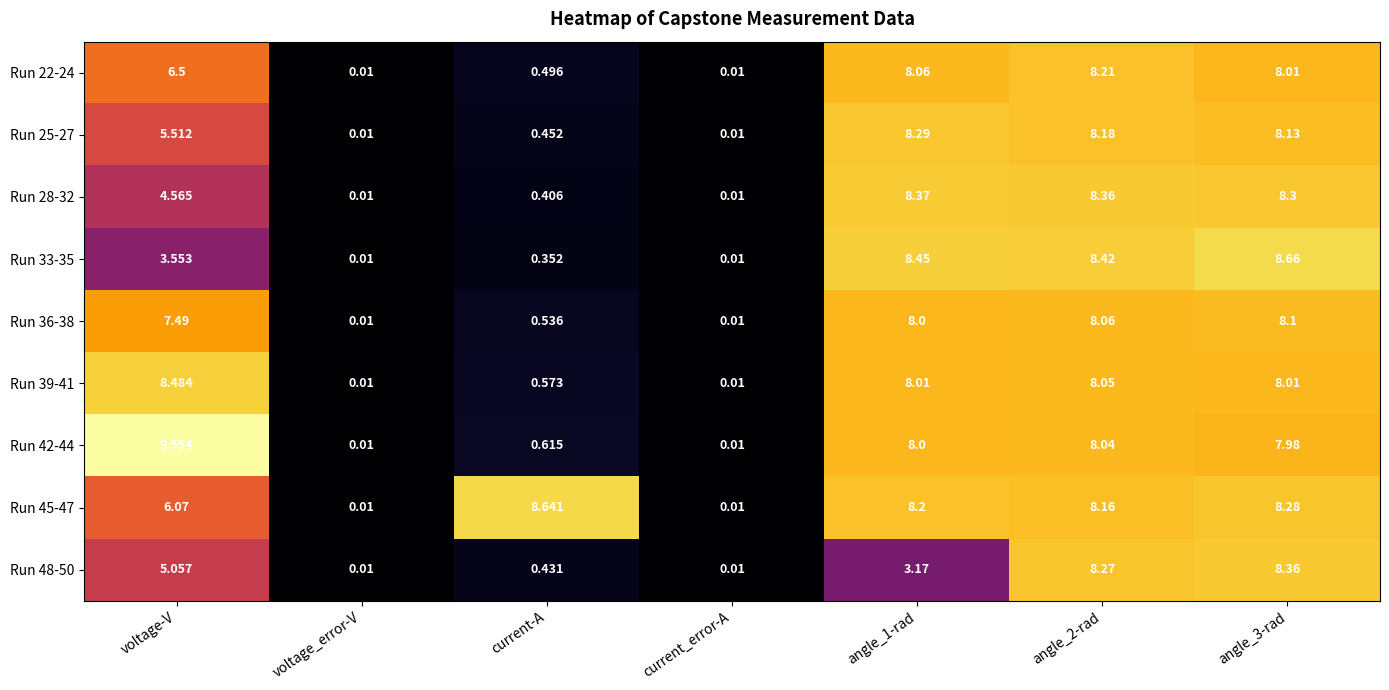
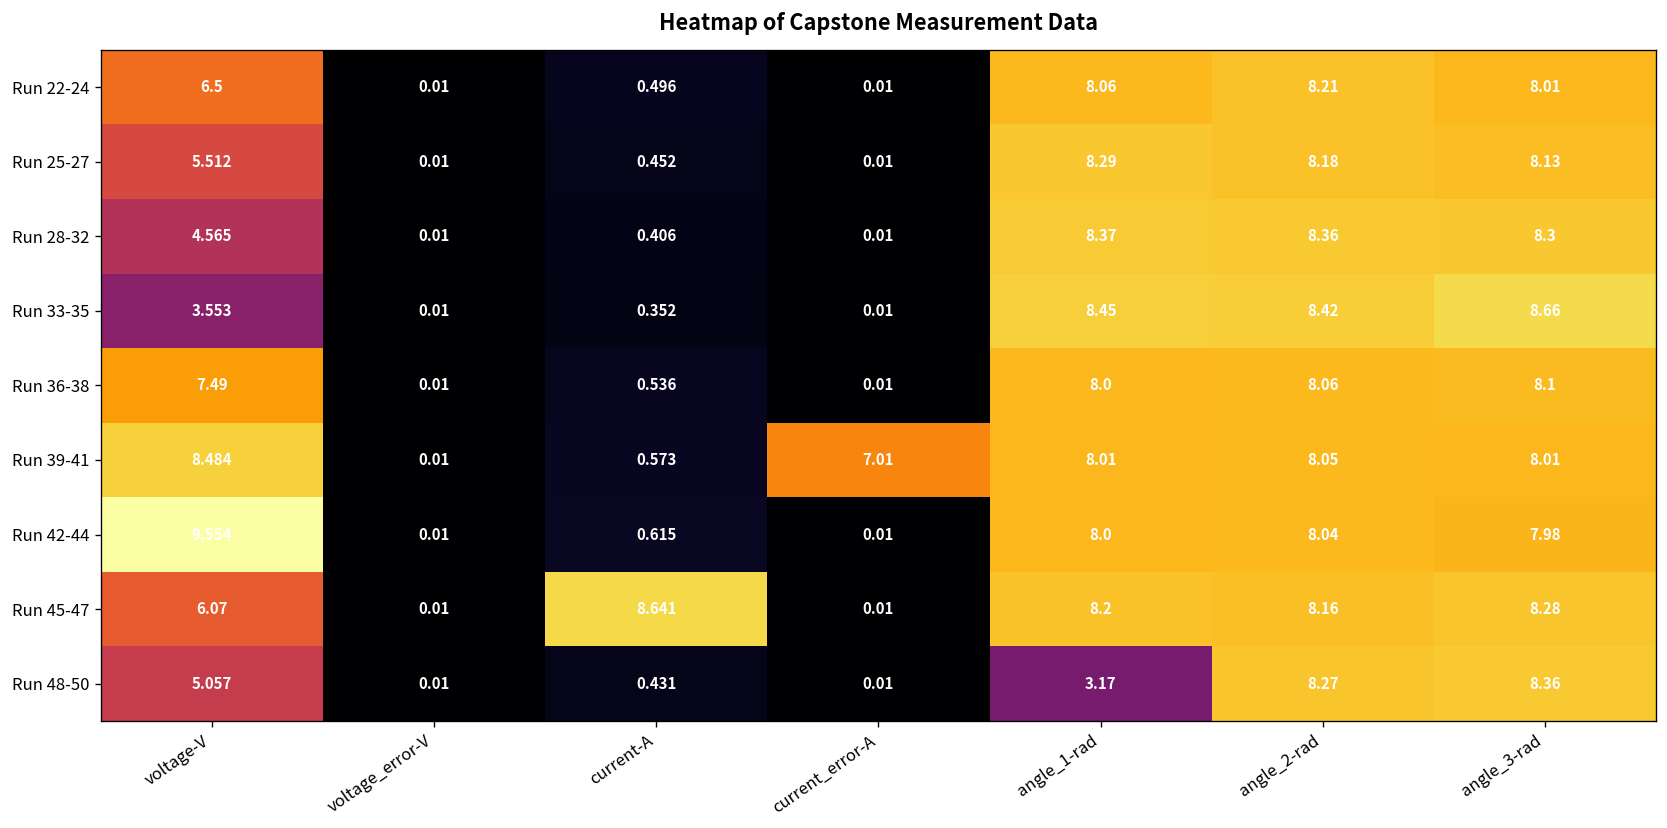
Run 39-41, current_error-A: 0.01 -> 7.01
